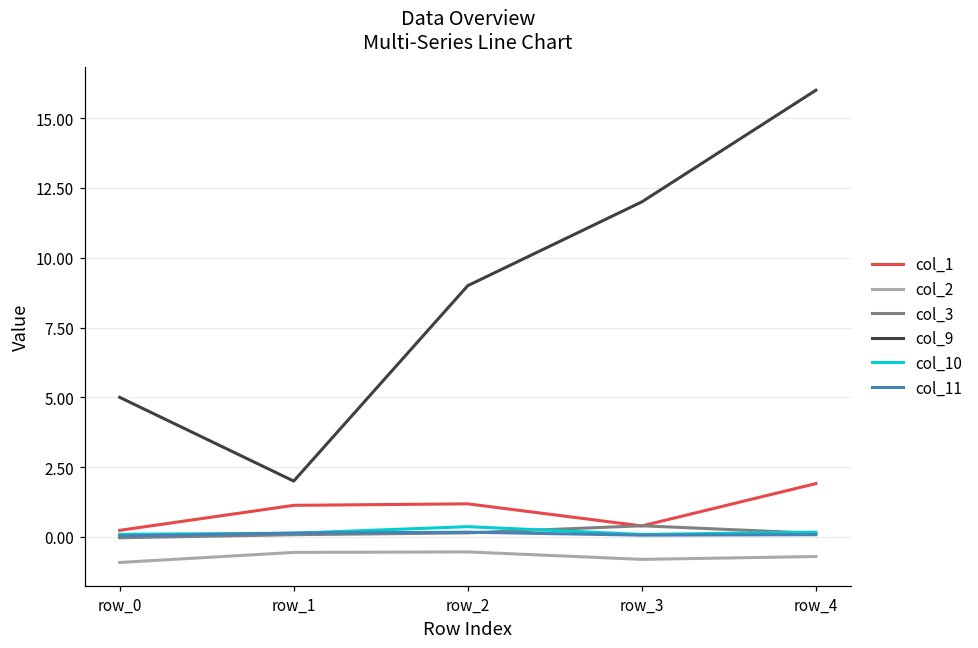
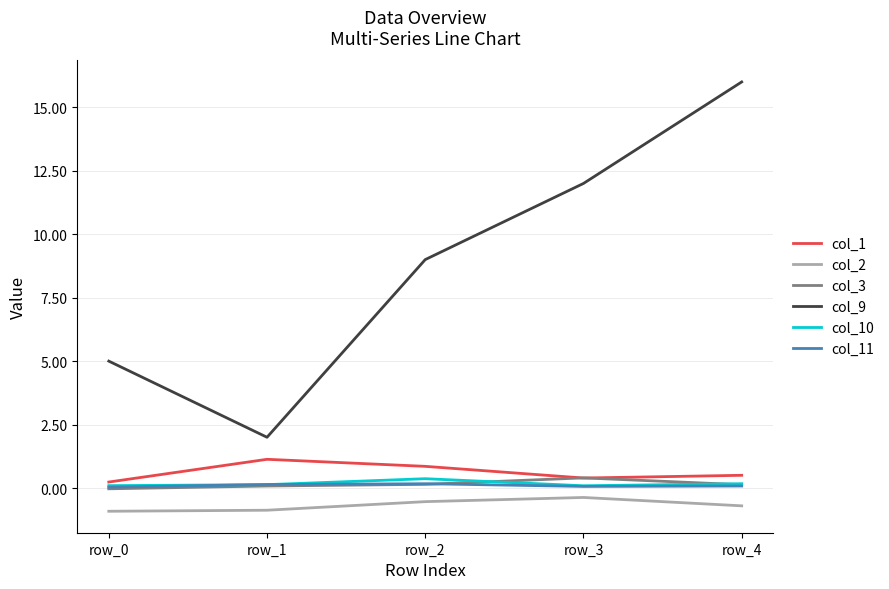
col_2, row_1: -0.6 -> -0.9
col_1, row_2: 1.2 -> 0.9
col_2, row_3: -0.8 -> -0.4
col_1, row_4: 1.9 -> 0.5
